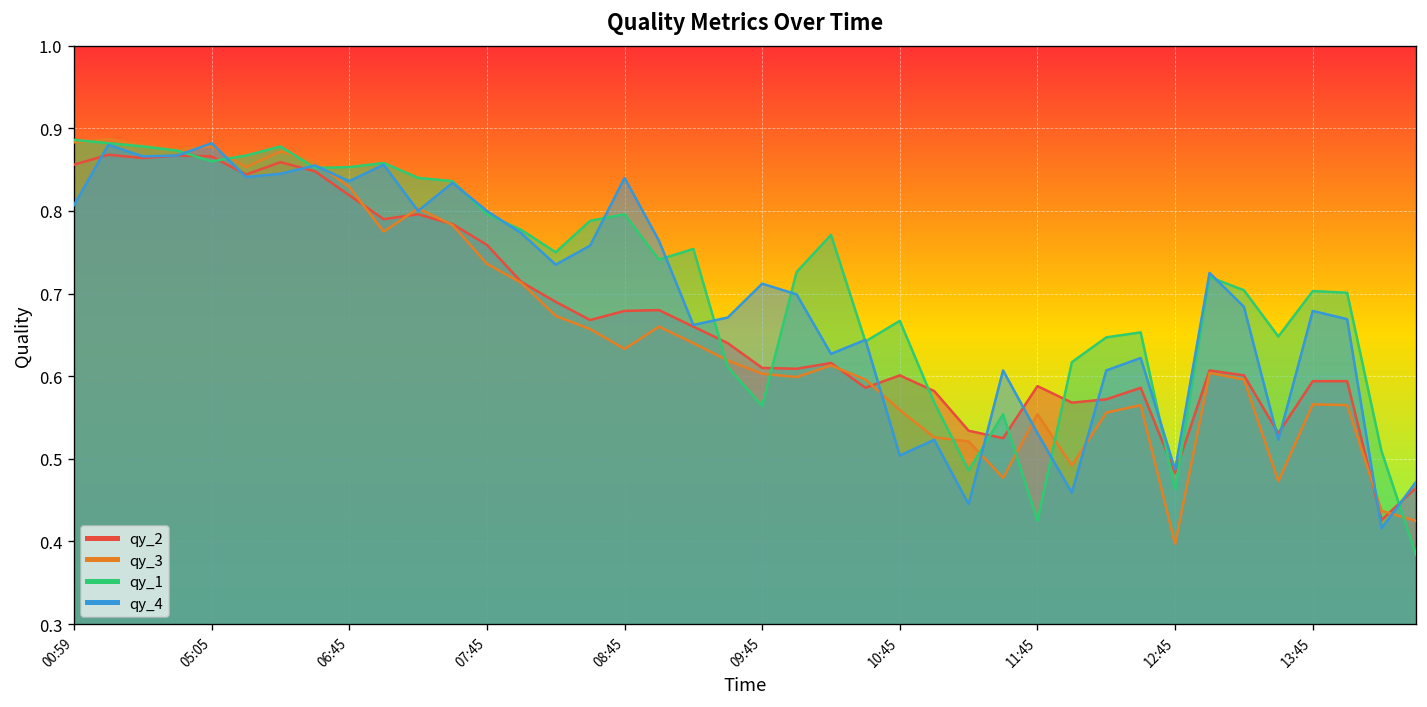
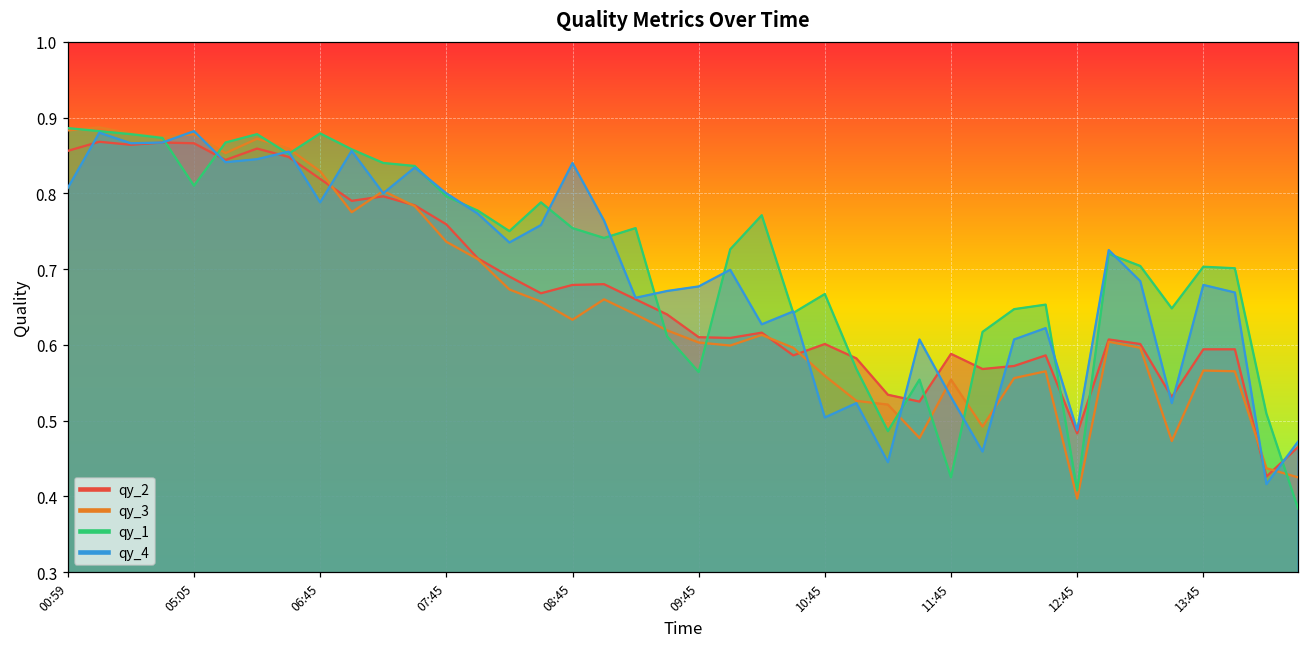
qy_1, 05:05: 0.86 -> 0.81
qy_1, 06:45: 0.85 -> 0.88
qy_4, 06:45: 0.84 -> 0.79
qy_1, 08:45: 0.80 -> 0.75
qy_4, 09:45: 0.71 -> 0.68
qy_1, 12:45: 0.46 -> 0.41
